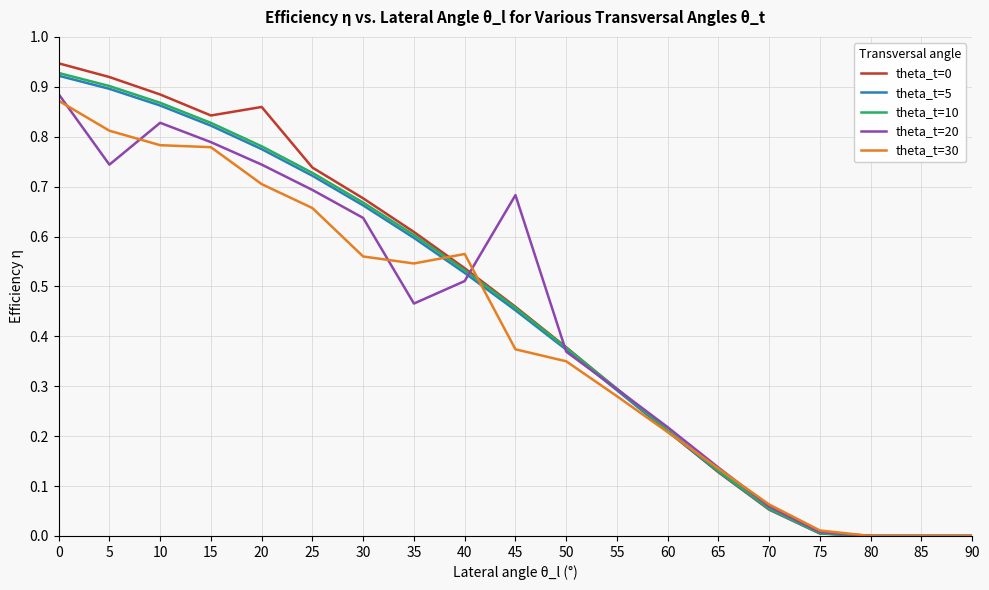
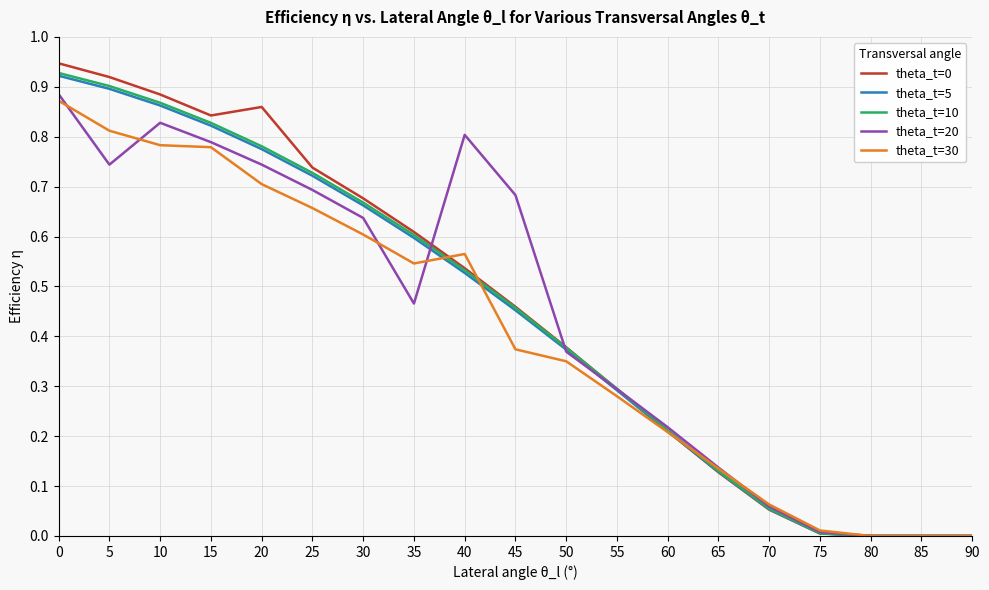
theta_t=30, 30: 0.56 -> 0.60
theta_t=20, 40: 0.51 -> 0.80
